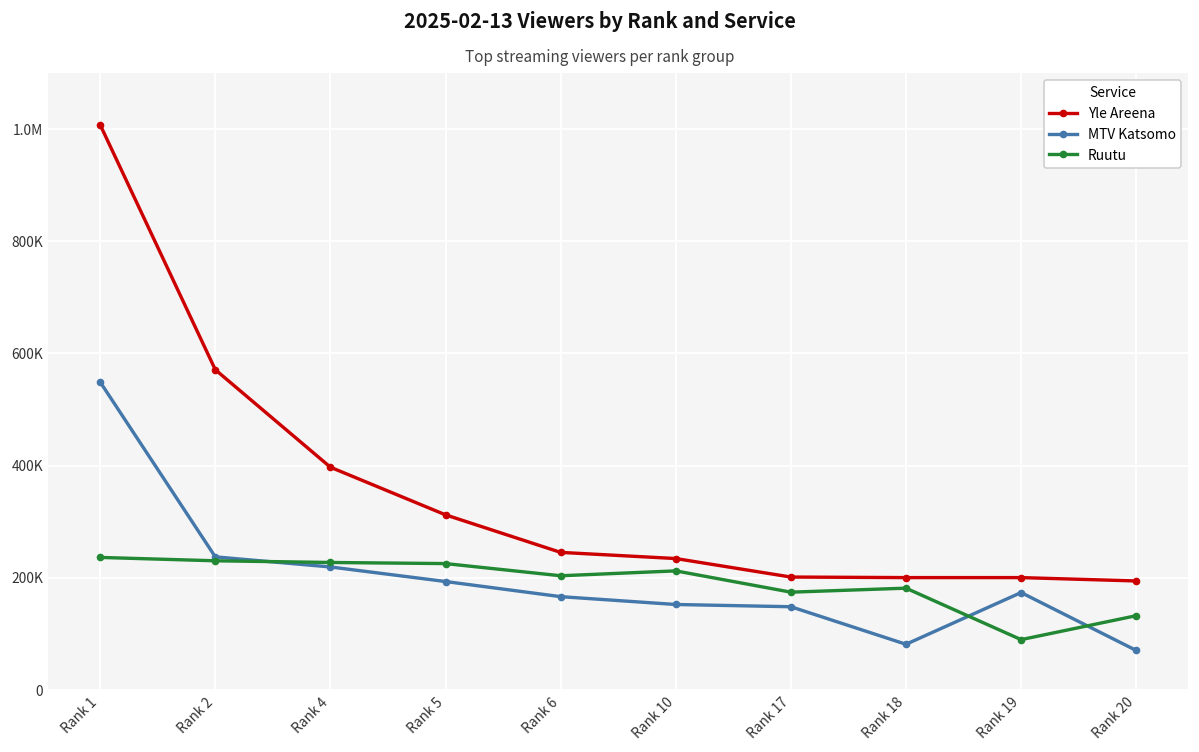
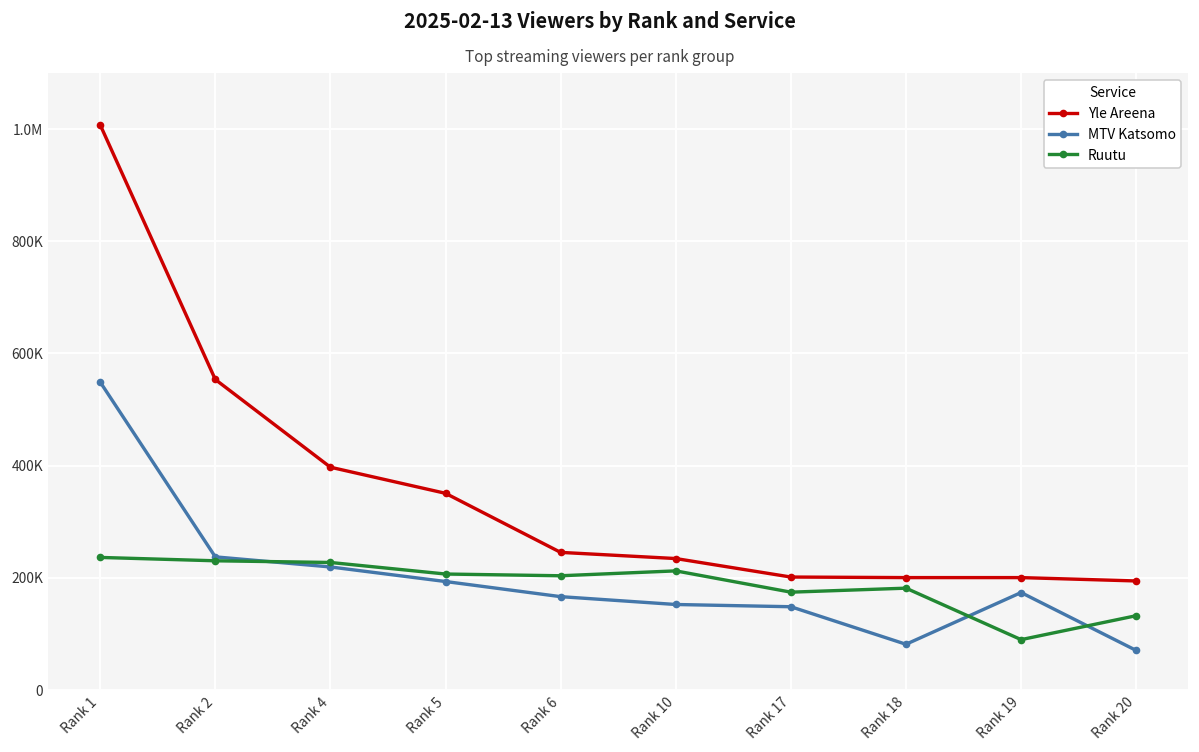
Yle Areena, Rank 2: 570000 -> 550000
Yle Areena, Rank 5: 310000 -> 350000
Ruutu, Rank 5: 230000 -> 210000
